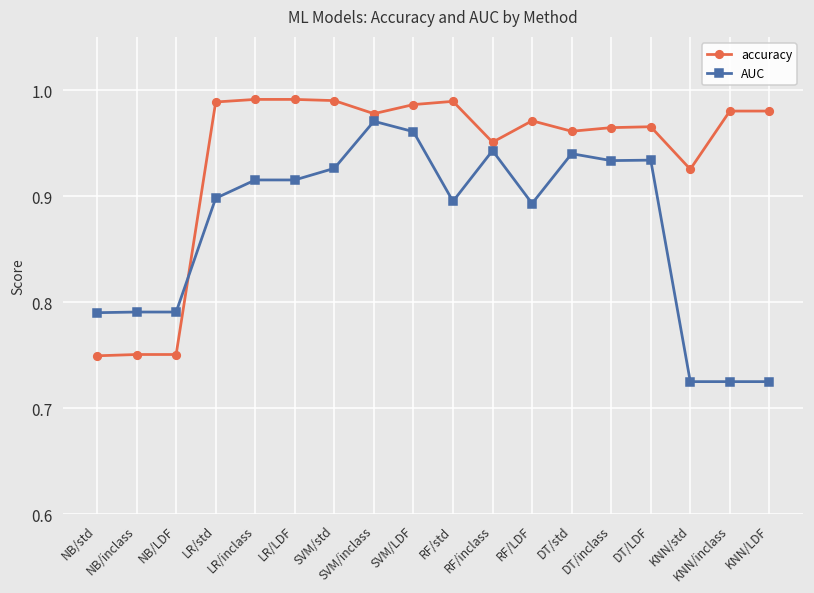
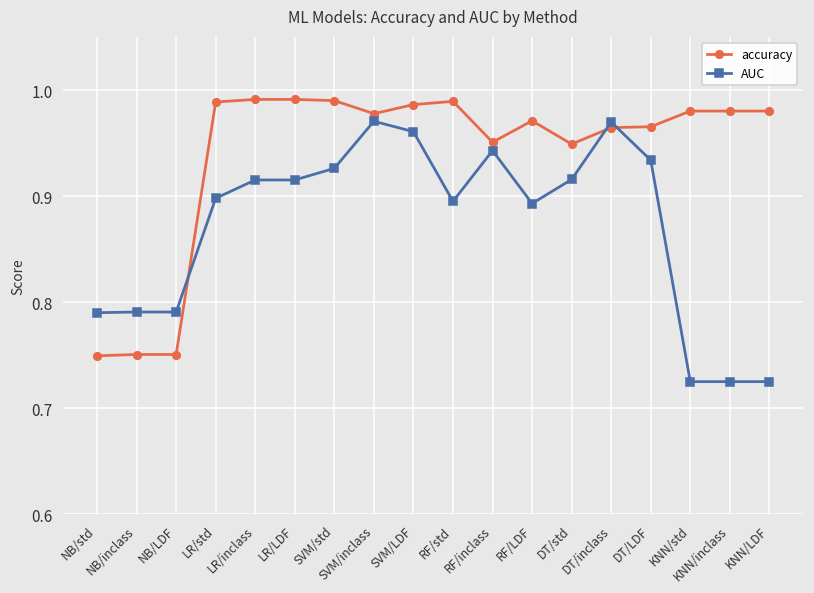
accuracy, DT/std: 0.96 -> 0.95
AUC, DT/std: 0.94 -> 0.92
AUC, DT/inclass: 0.93 -> 0.97
accuracy, KNN/std: 0.93 -> 0.98
